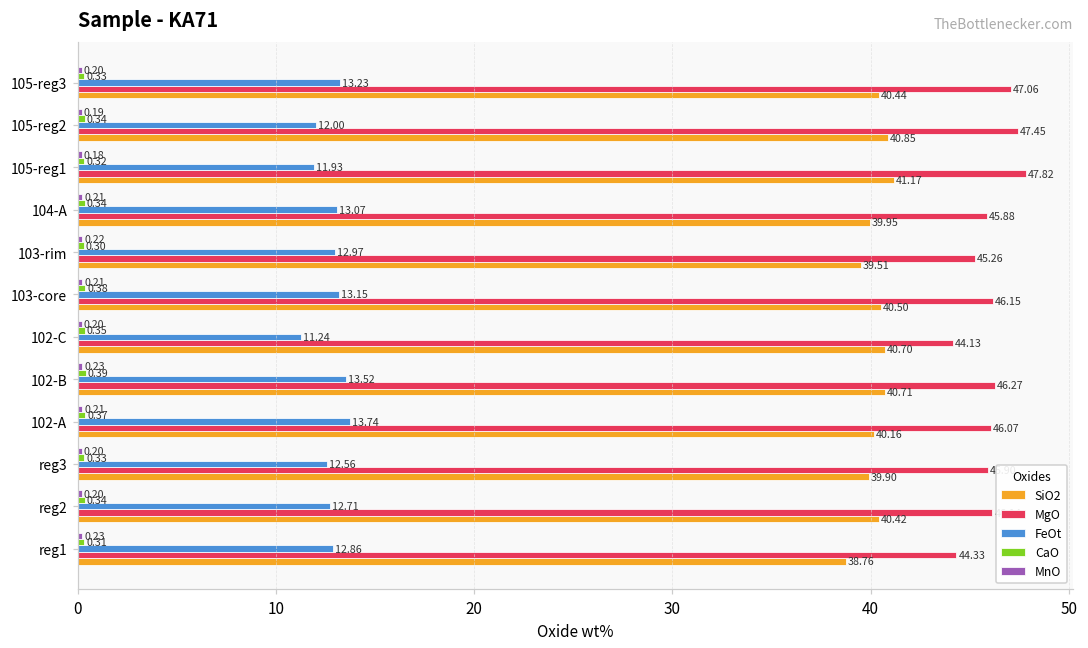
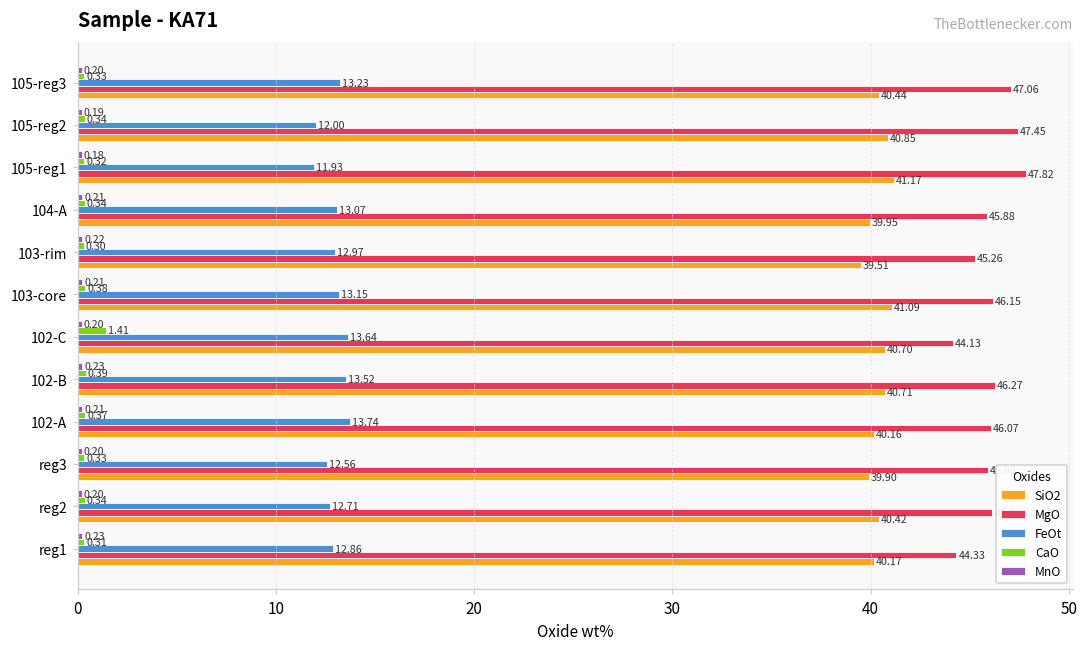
SiO2, 103-core: 40.50 -> 41.09
CaO, 102-C: 0.35 -> 1.41
FeOt, 102-C: 11.24 -> 13.64
SiO2, reg1: 38.76 -> 40.17
